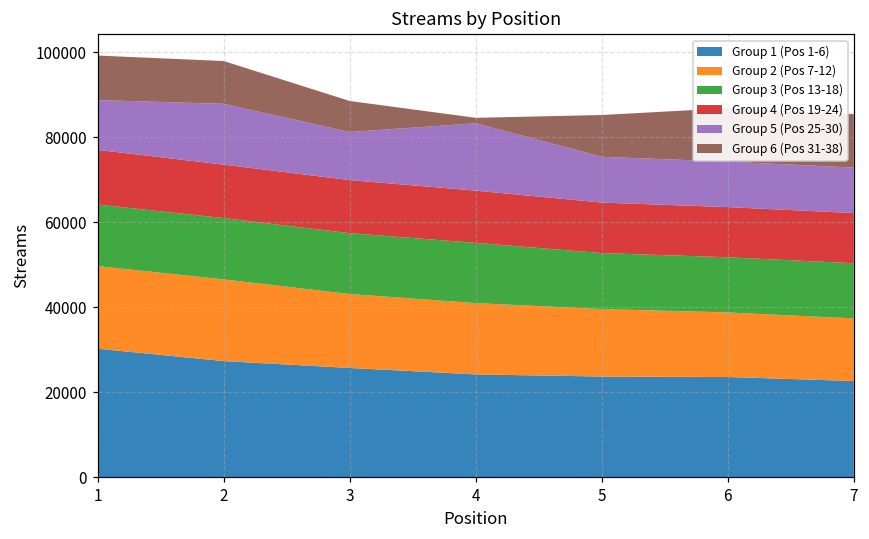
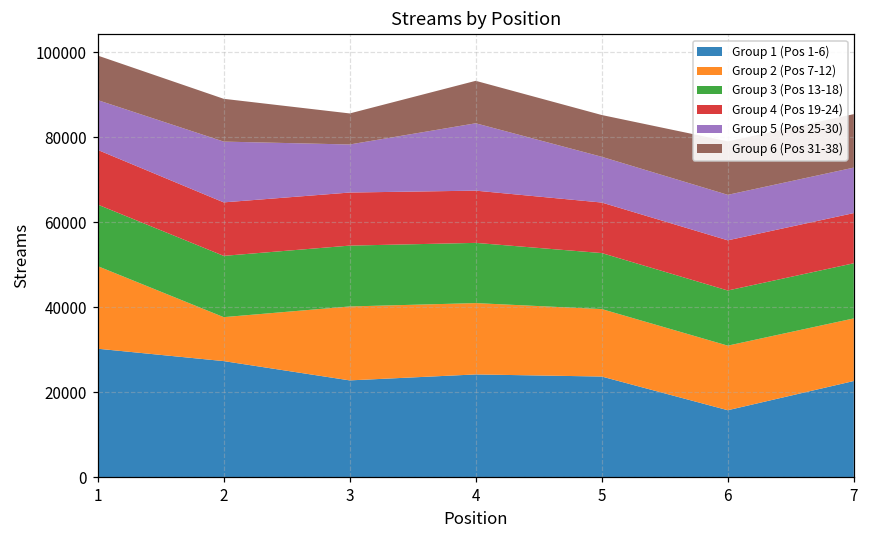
Group 2 (Pos 7-12), 2: 19000 -> 10000
Group 1 (Pos 1-6), 3: 26000 -> 23000
Group 6 (Pos 31-38), 4: 1000 -> 10000
Group 1 (Pos 1-6), 6: 24000 -> 16000
